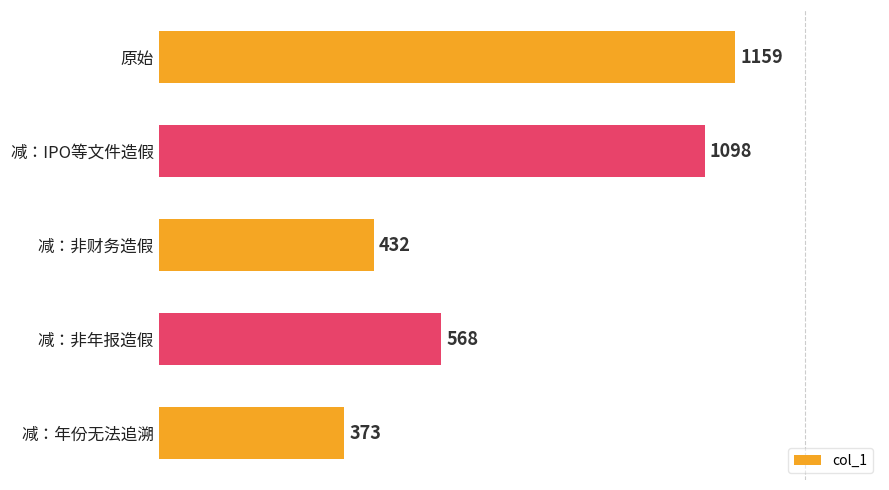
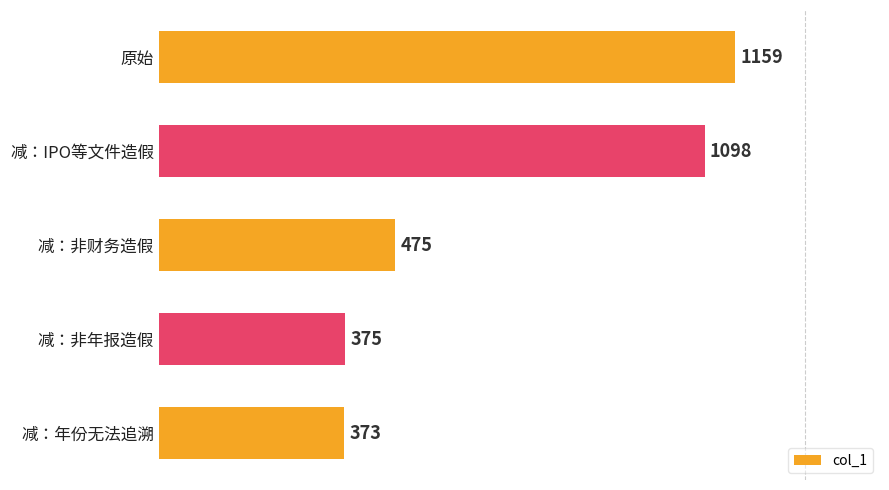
减：非财务造假: 432 -> 475
减：非年报造假: 568 -> 375
